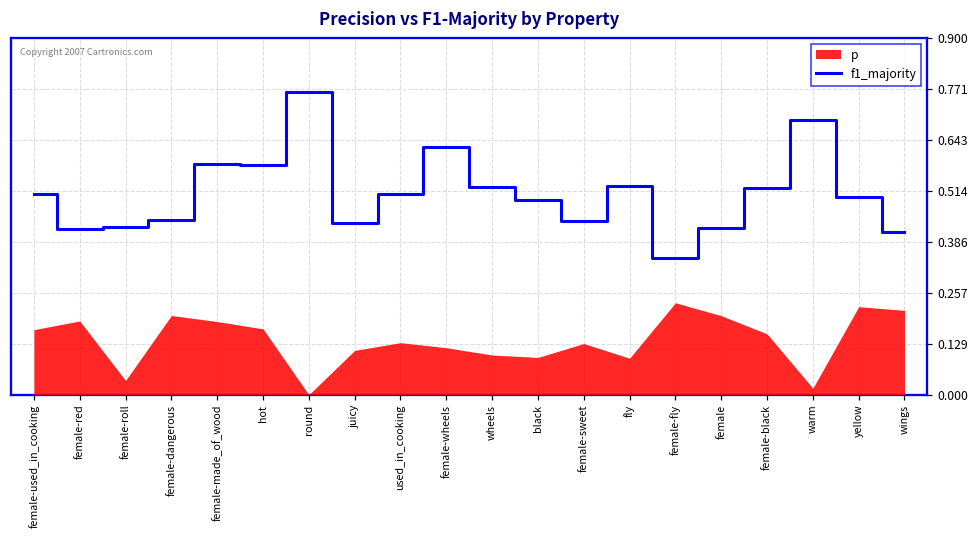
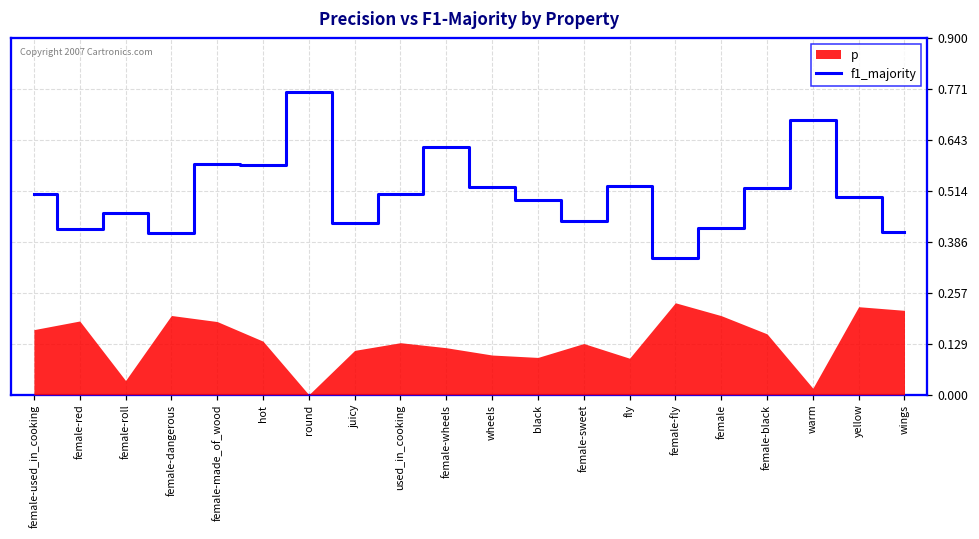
f1_majority, female-roll: 0.42 -> 0.46
f1_majority, female-dangerous: 0.44 -> 0.41
p, hot: 0.17 -> 0.13
